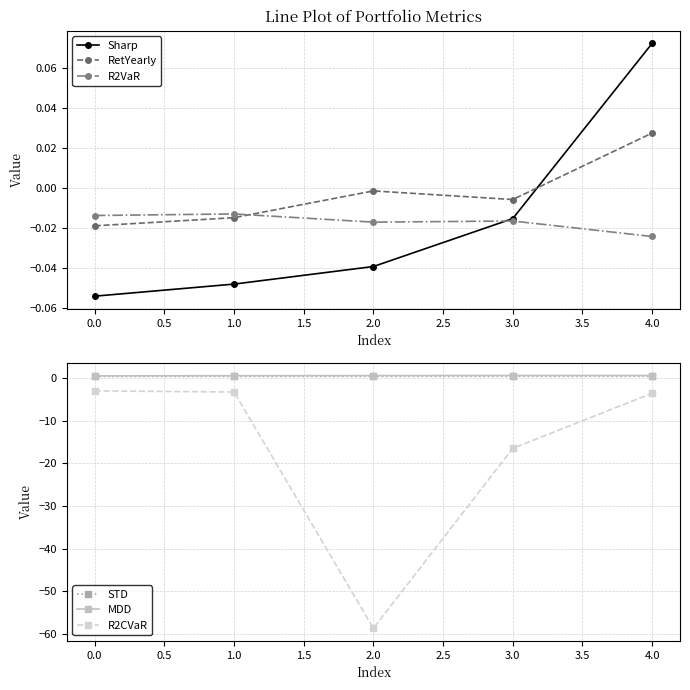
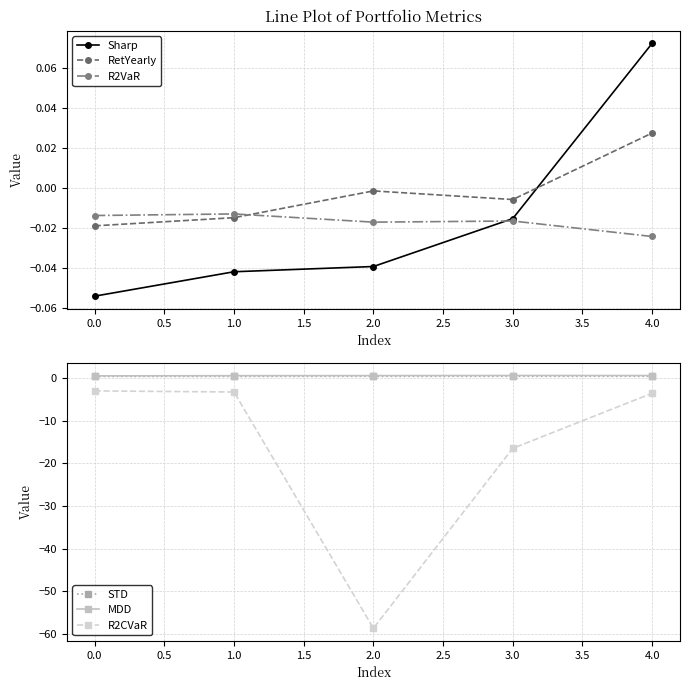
Line Plot of Portfolio Metrics, Sharp, 1.0: -0.048 -> -0.042
